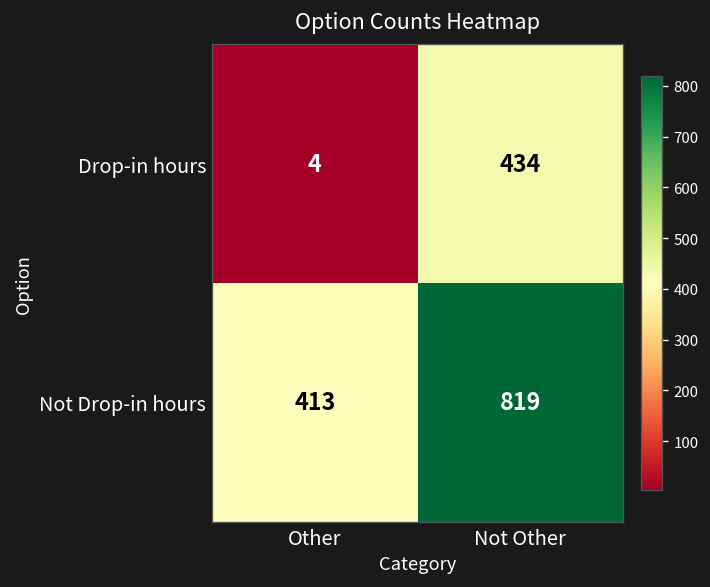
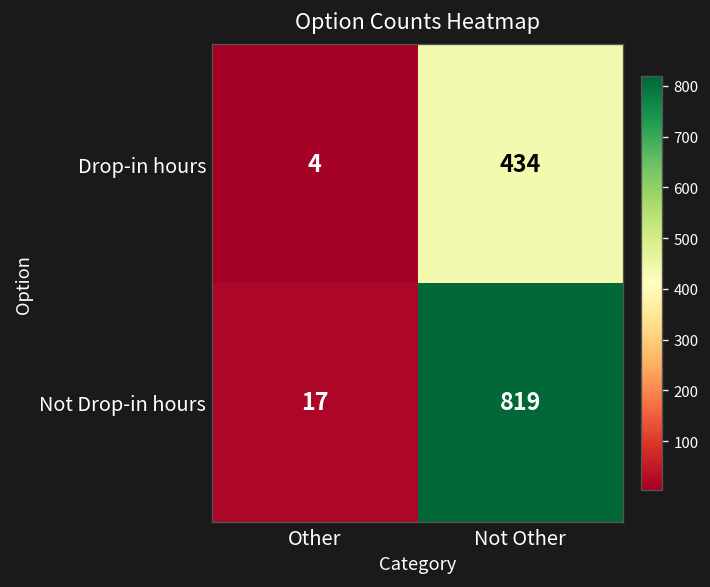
Not Drop-in hours, Other: 413 -> 17
